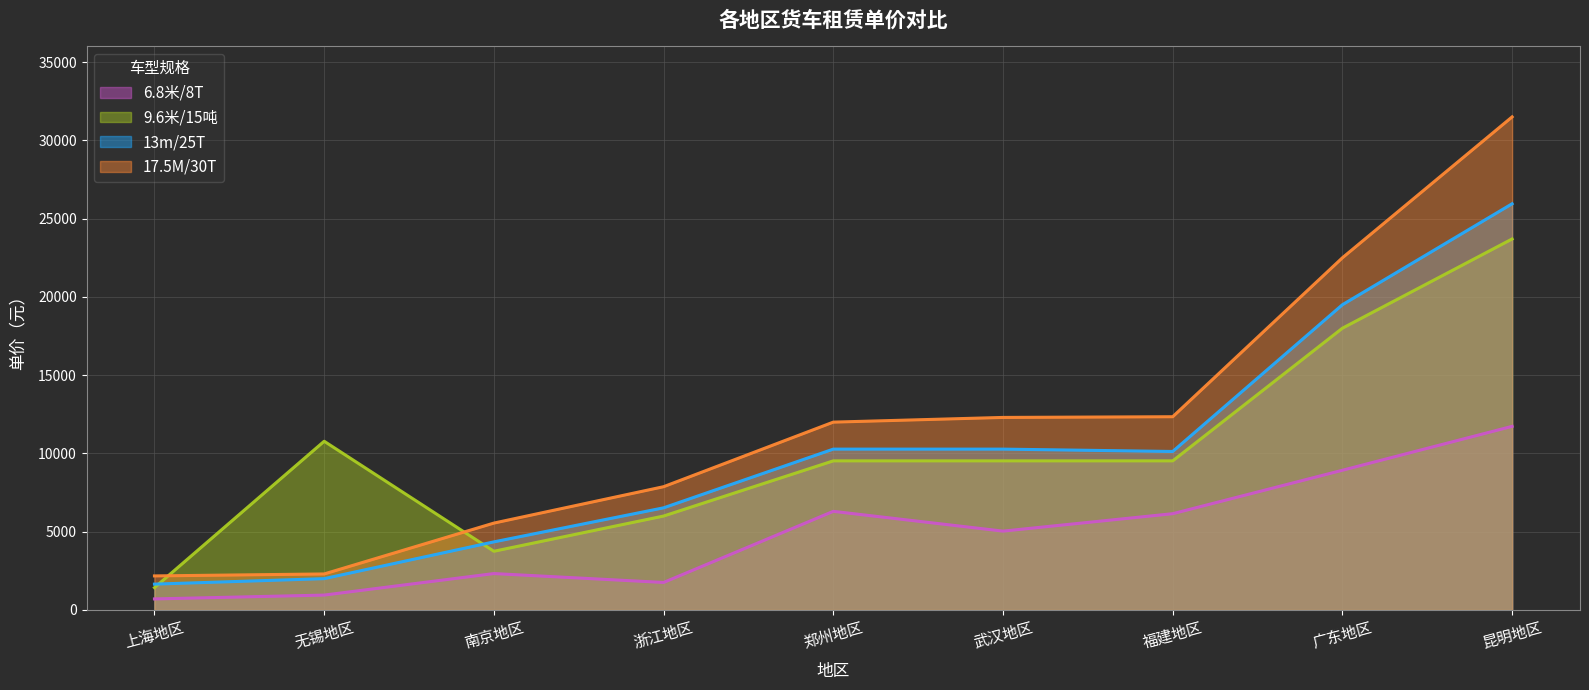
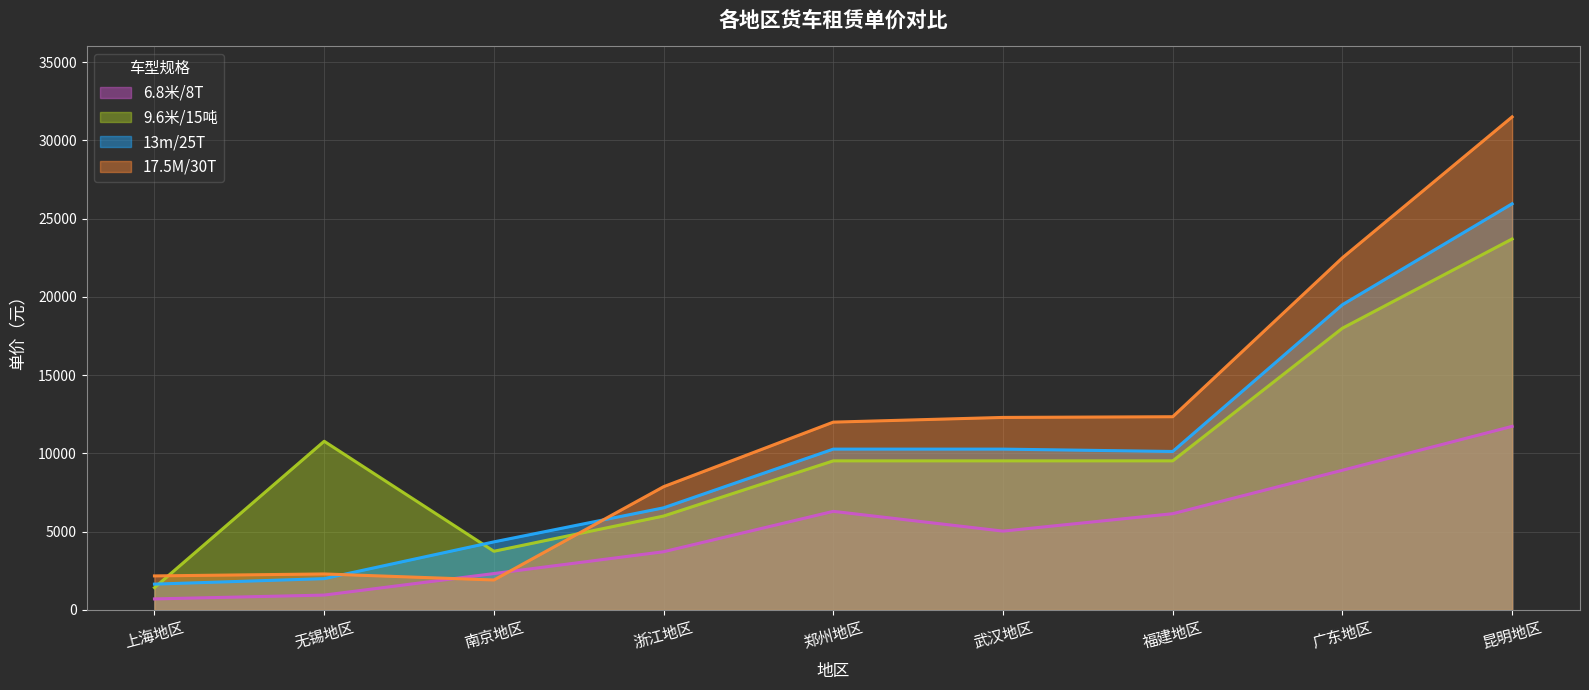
17.5M/30T, 南京地区: 5600 -> 1900
6.8米/8T, 浙江地区: 1800 -> 3700
